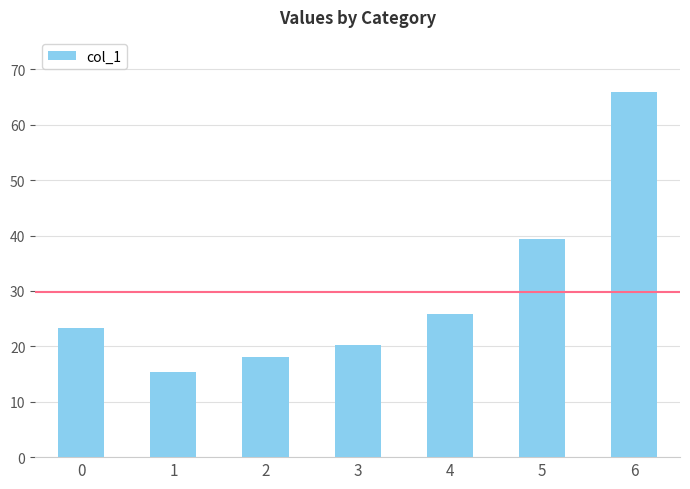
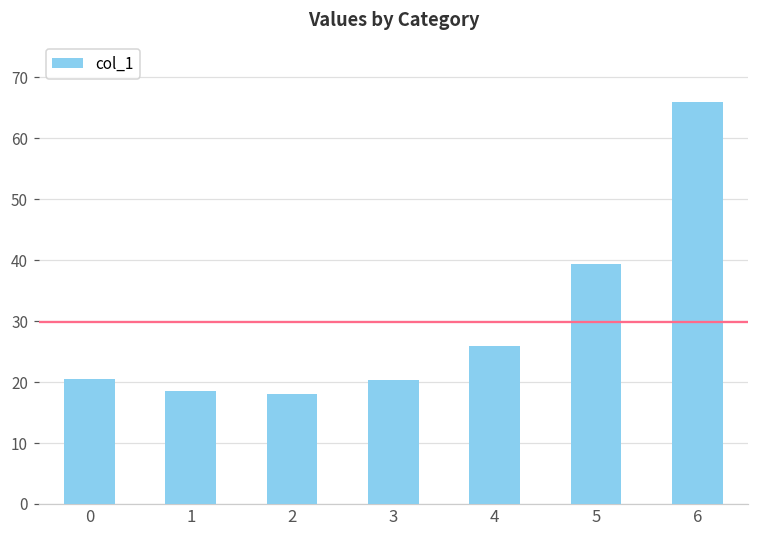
0: 23 -> 20
1: 15 -> 19
